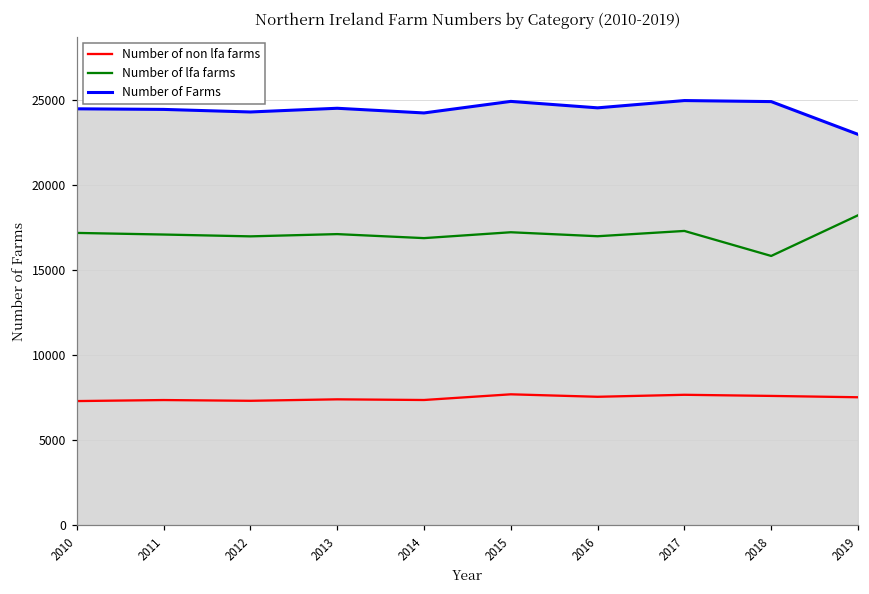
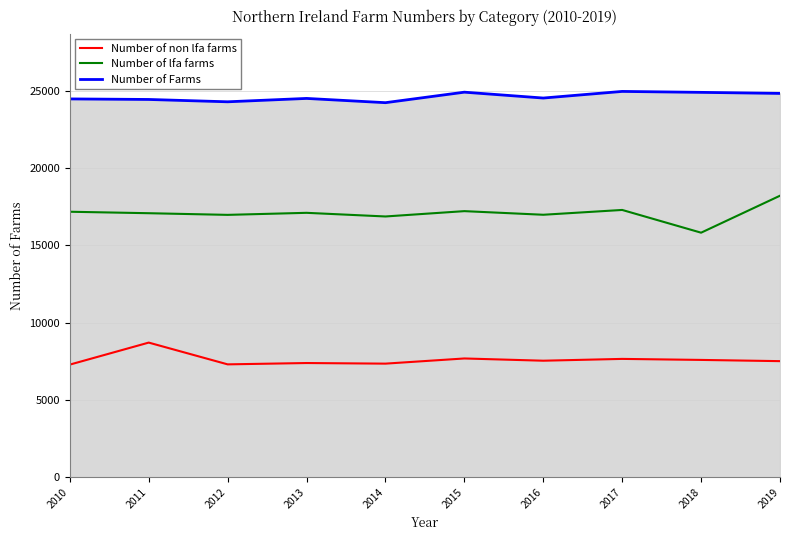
Number of non lfa farms, 2011: 7400 -> 8700
Number of Farms, 2019: 23000 -> 24800
